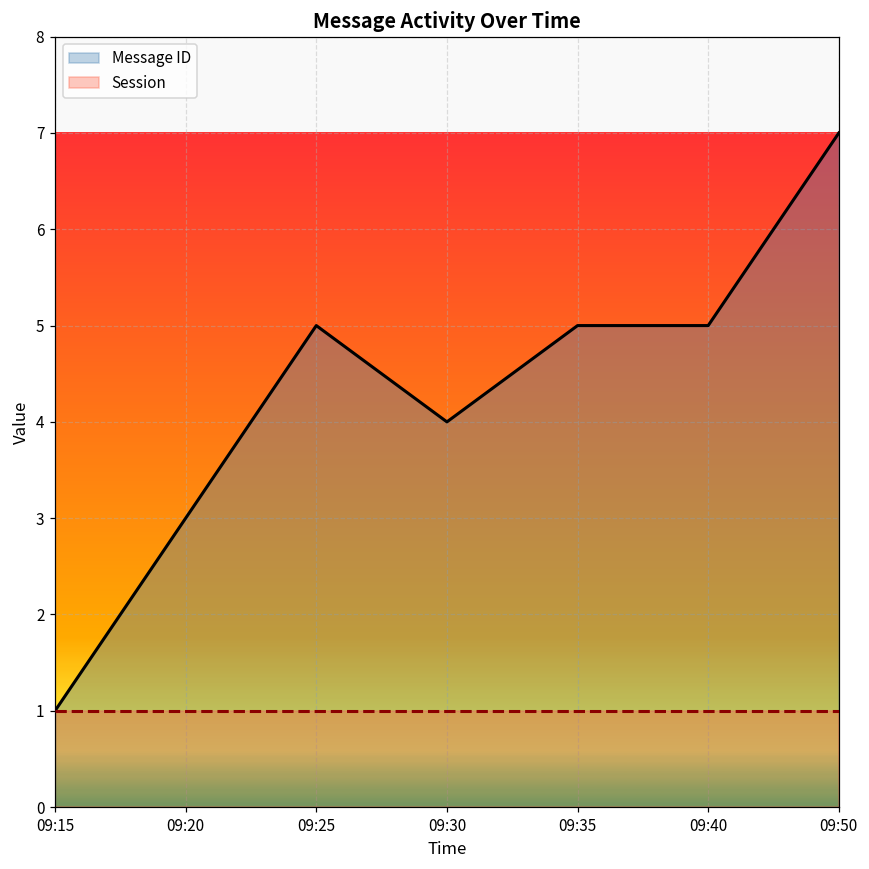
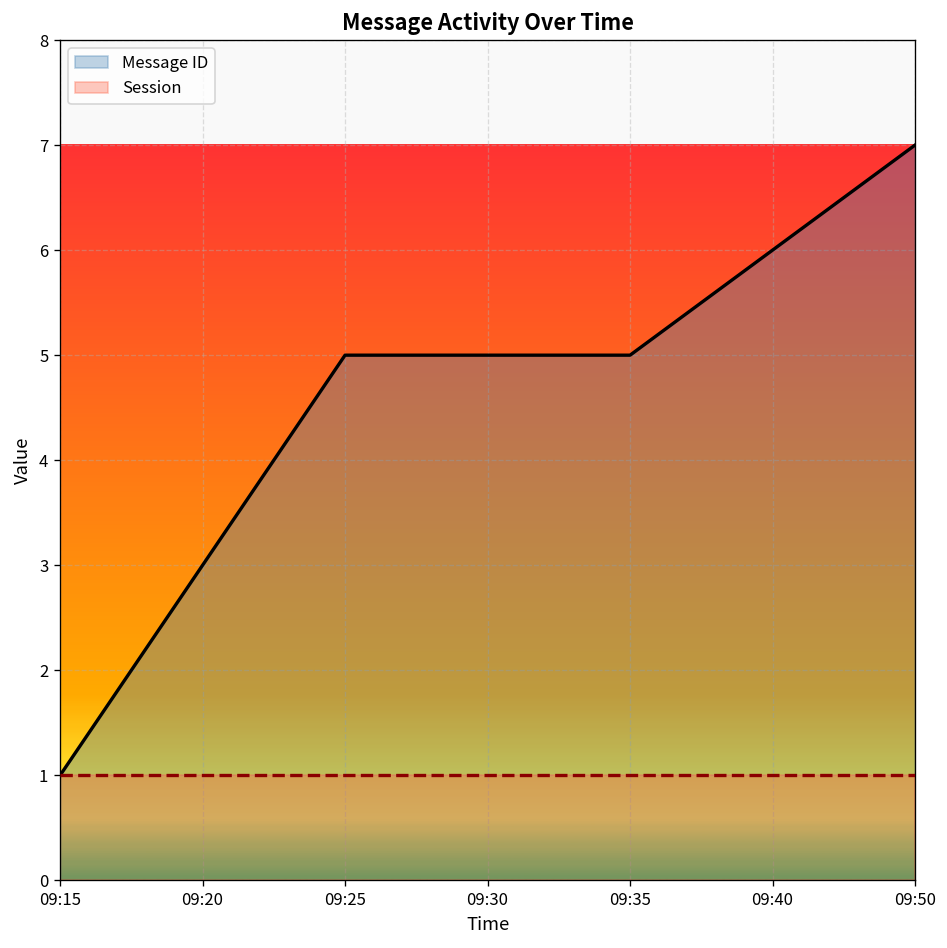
Message ID, 09:30: 4 -> 5
Message ID, 09:40: 5 -> 6
